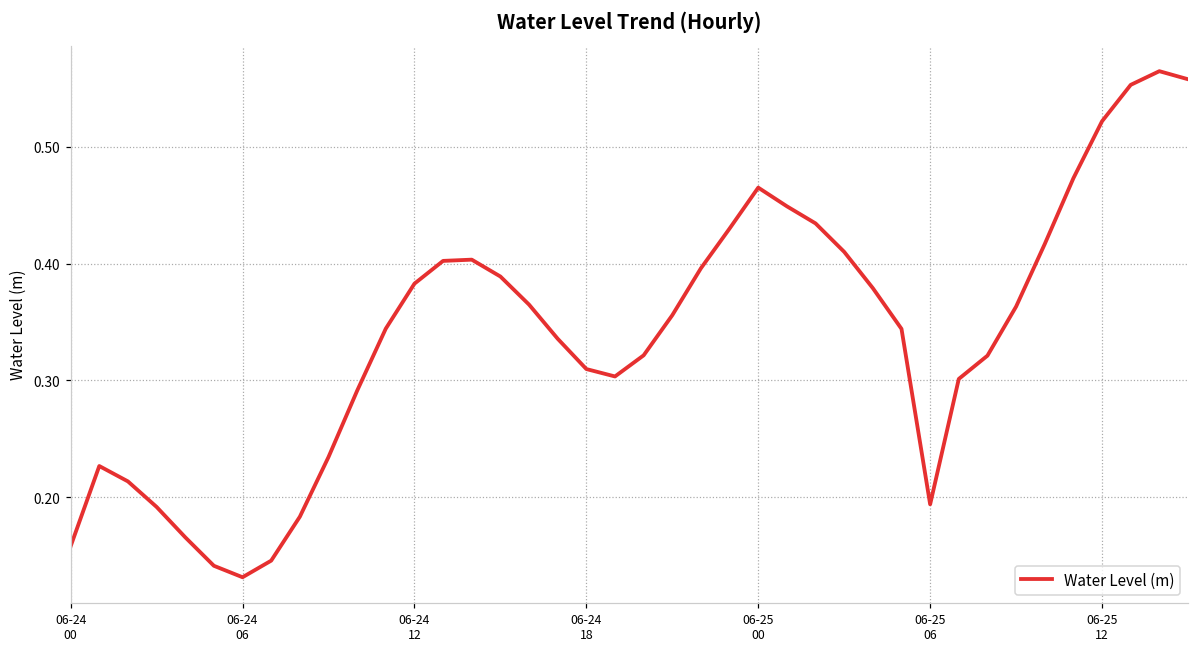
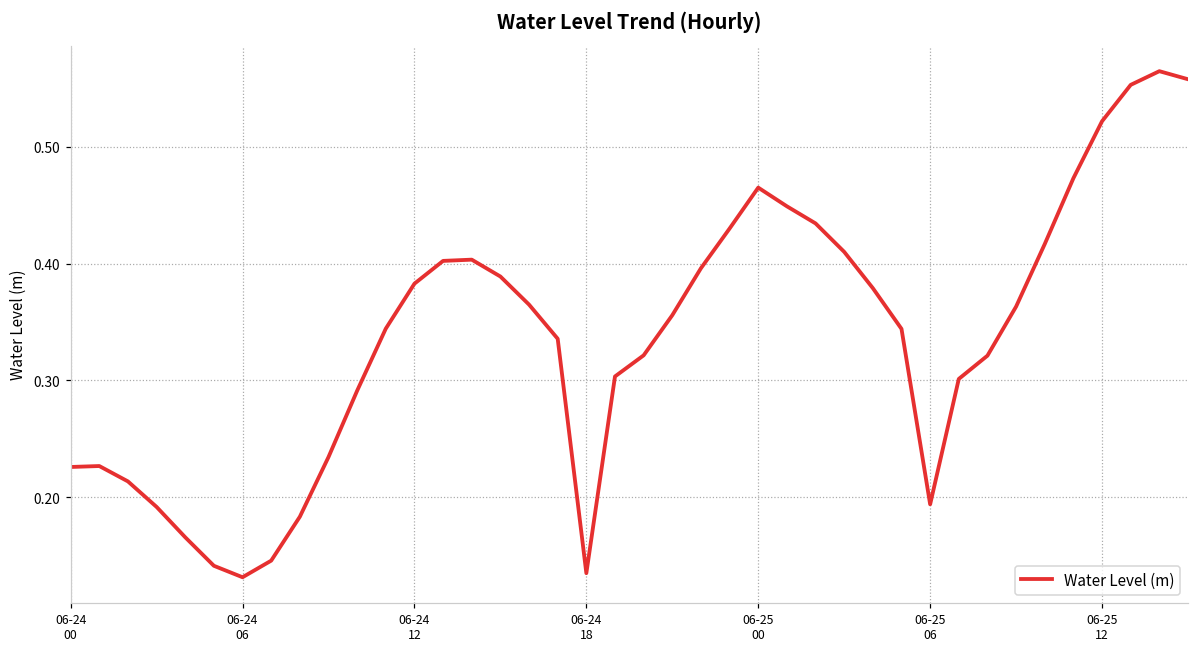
06-24 00: 0.158 -> 0.226
06-24 18: 0.310 -> 0.135
